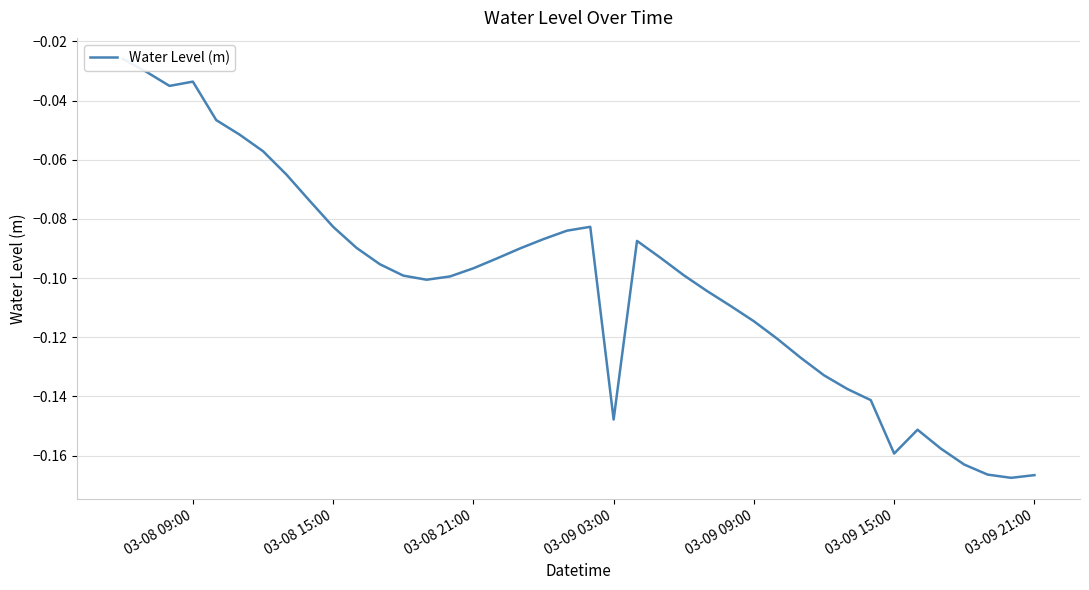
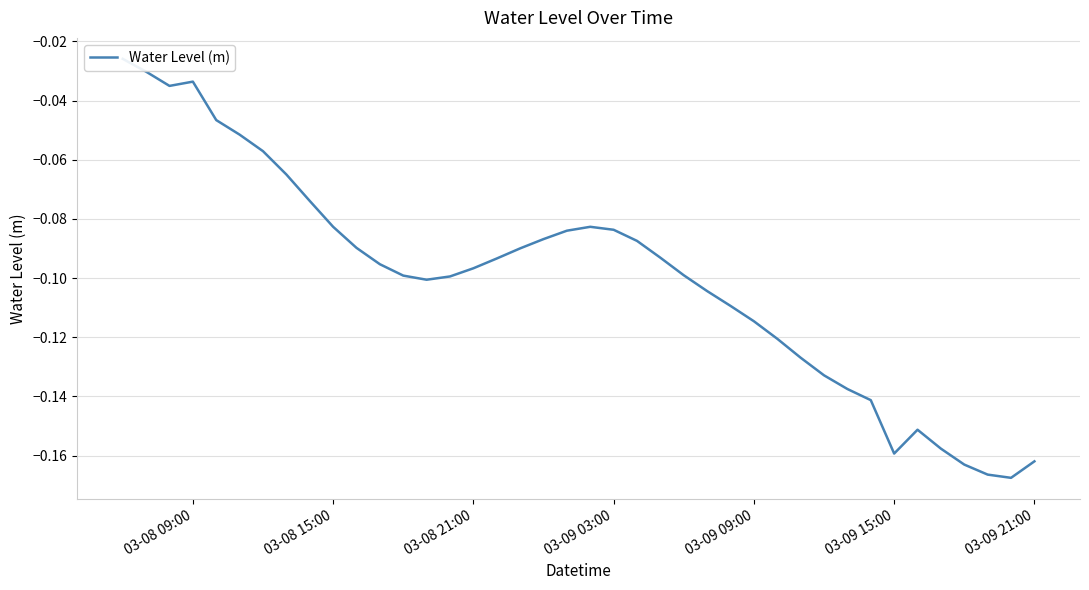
03-09 03:00: -0.148 -> -0.084
03-09 21:00: -0.167 -> -0.162
